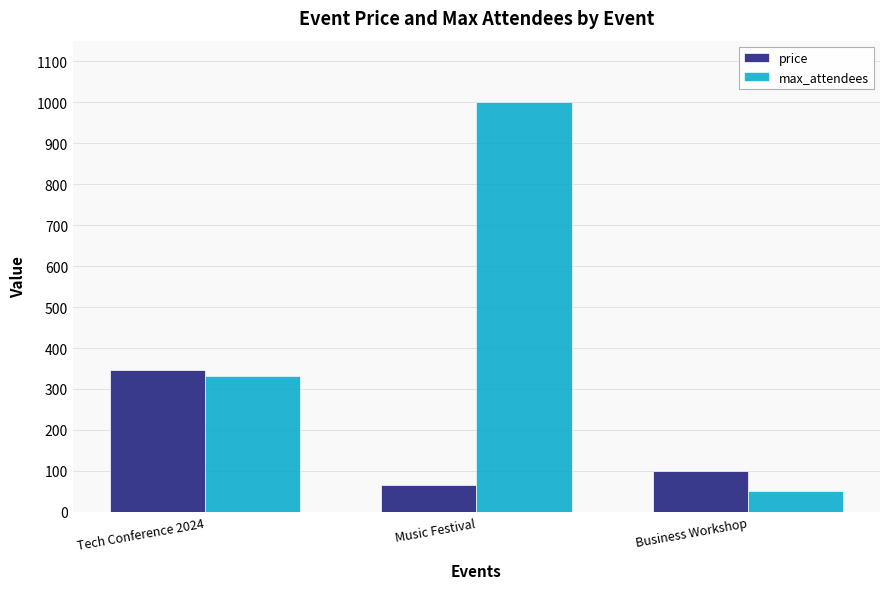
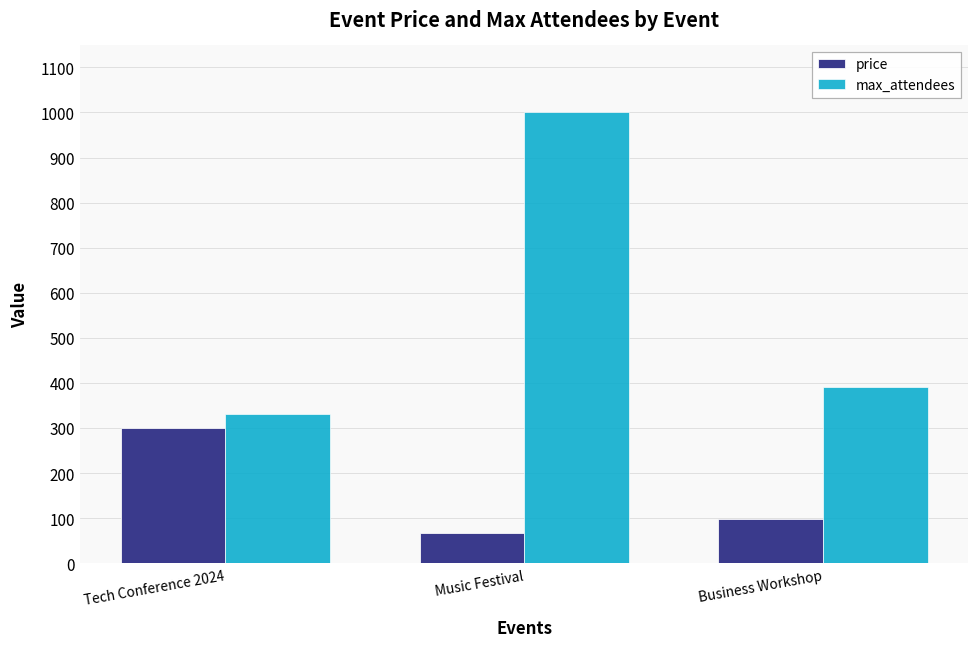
price, Tech Conference 2024: 350 -> 300
max_attendees, Business Workshop: 50 -> 390
